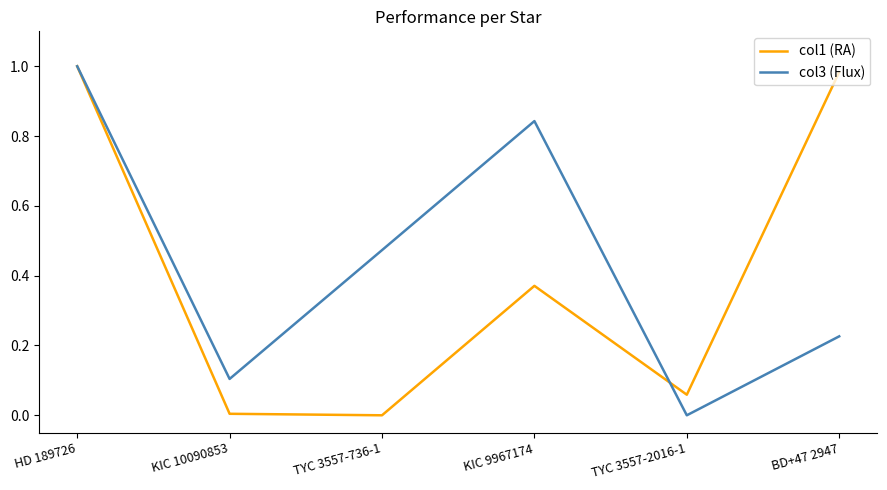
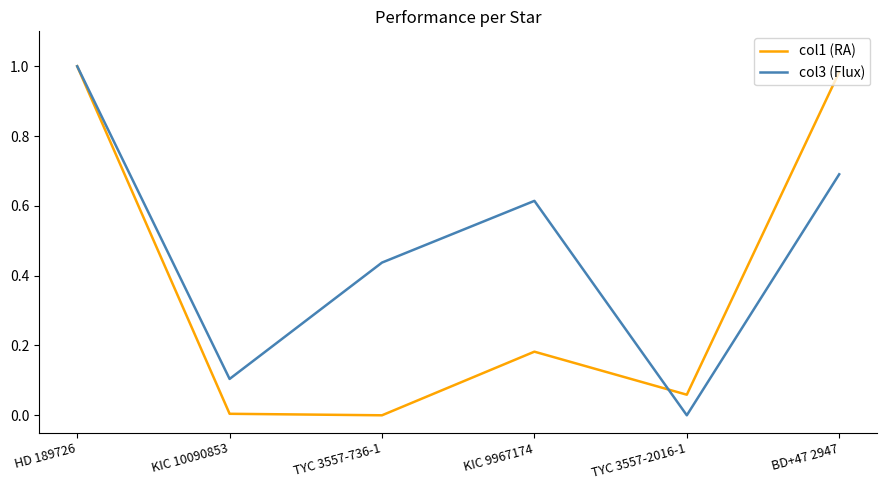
col3 (Flux), TYC 3557-736-1: 0.47 -> 0.44
col1 (RA), KIC 9967174: 0.37 -> 0.18
col3 (Flux), KIC 9967174: 0.84 -> 0.61
col3 (Flux), BD+47 2947: 0.23 -> 0.69
